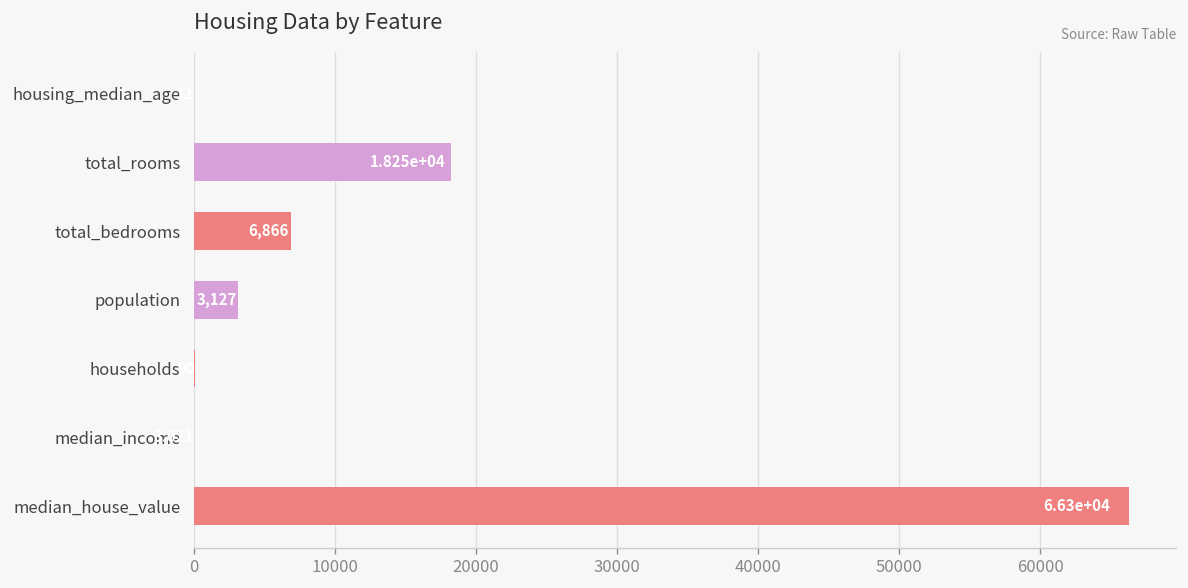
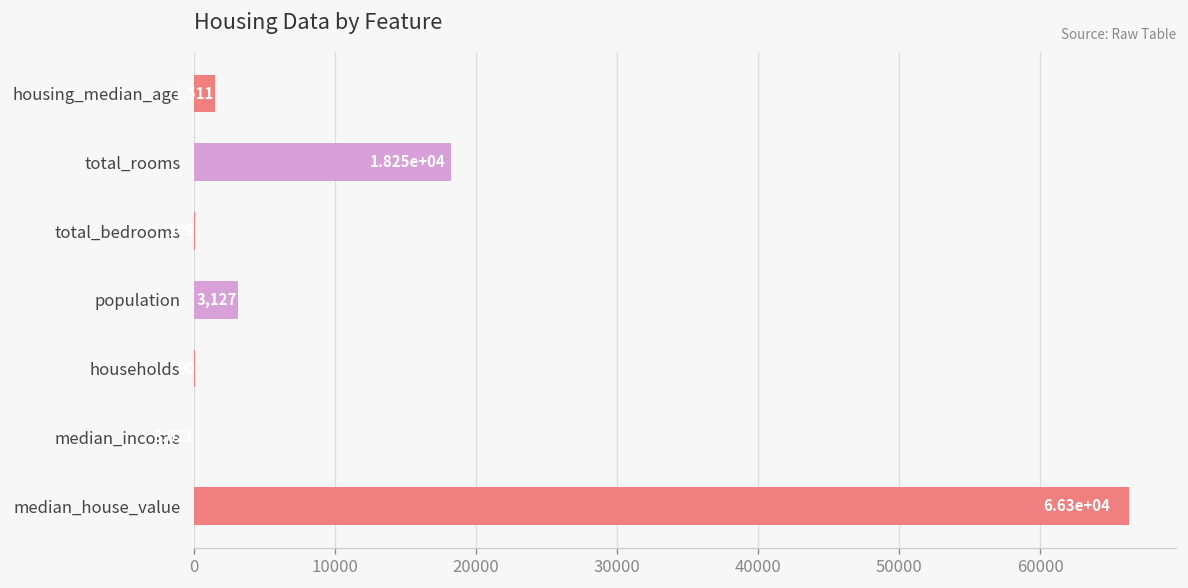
housing_median_age: 0 -> 1500
total_bedrooms: 6900 -> 100
